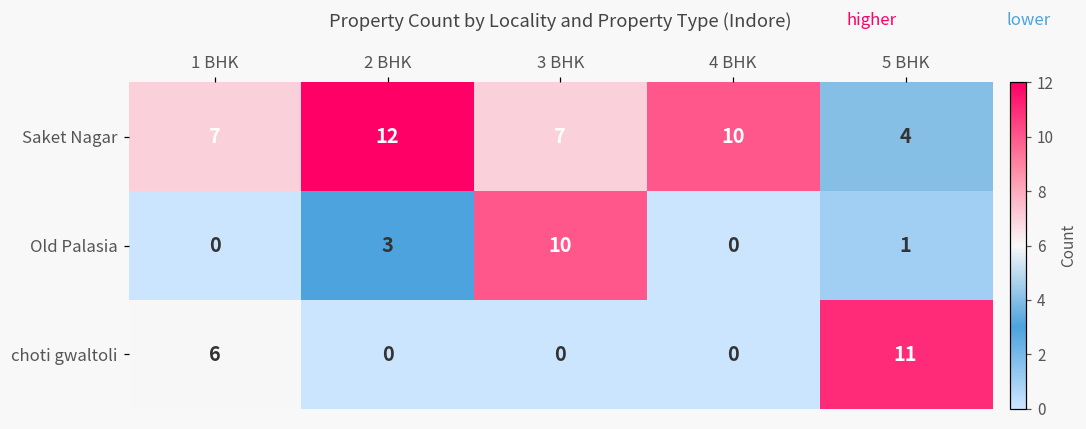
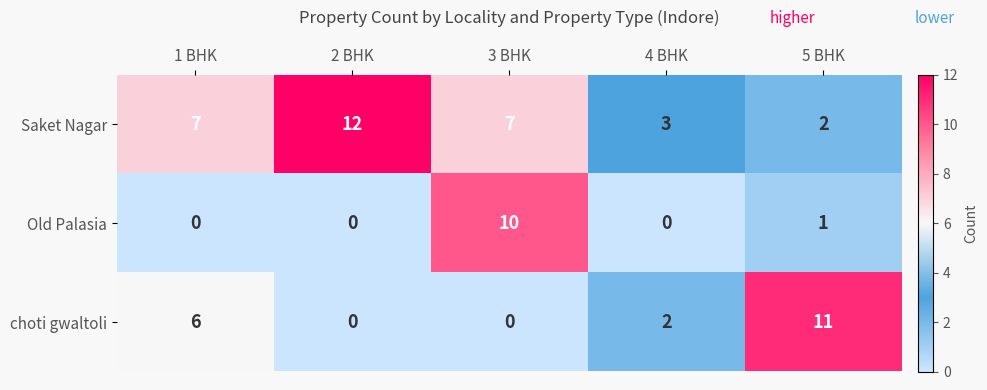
Saket Nagar, 4 BHK: 10 -> 3
Saket Nagar, 5 BHK: 4 -> 2
Old Palasia, 2 BHK: 3 -> 0
choti gwaltoli, 4 BHK: 0 -> 2
